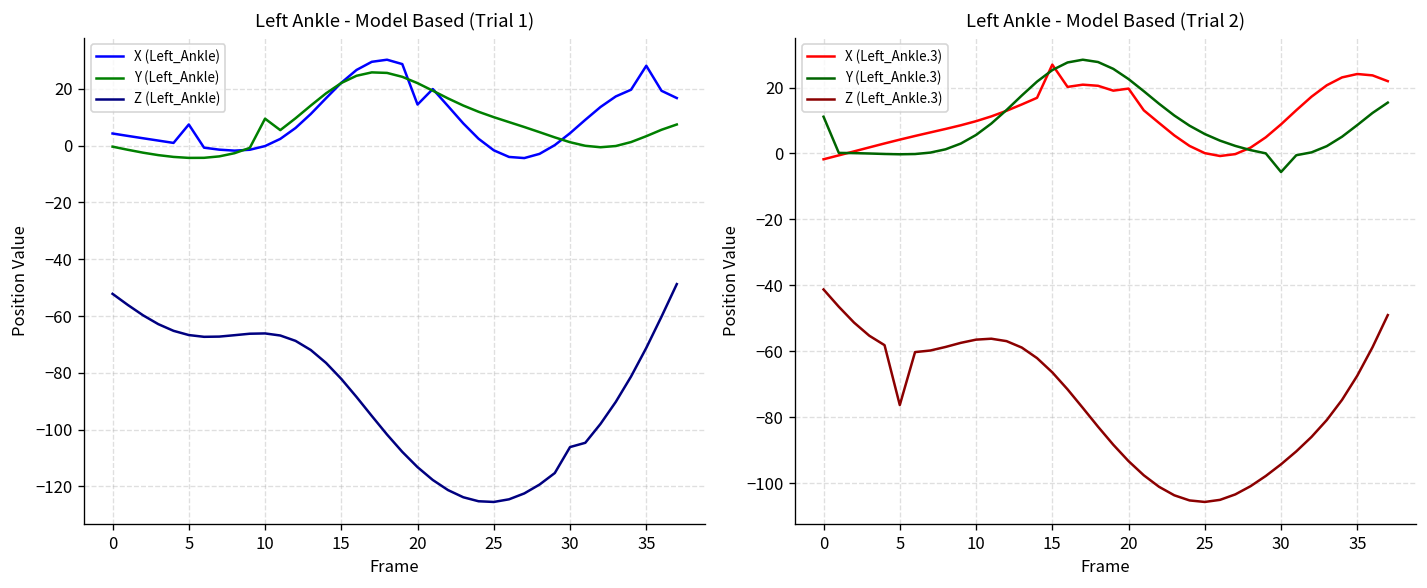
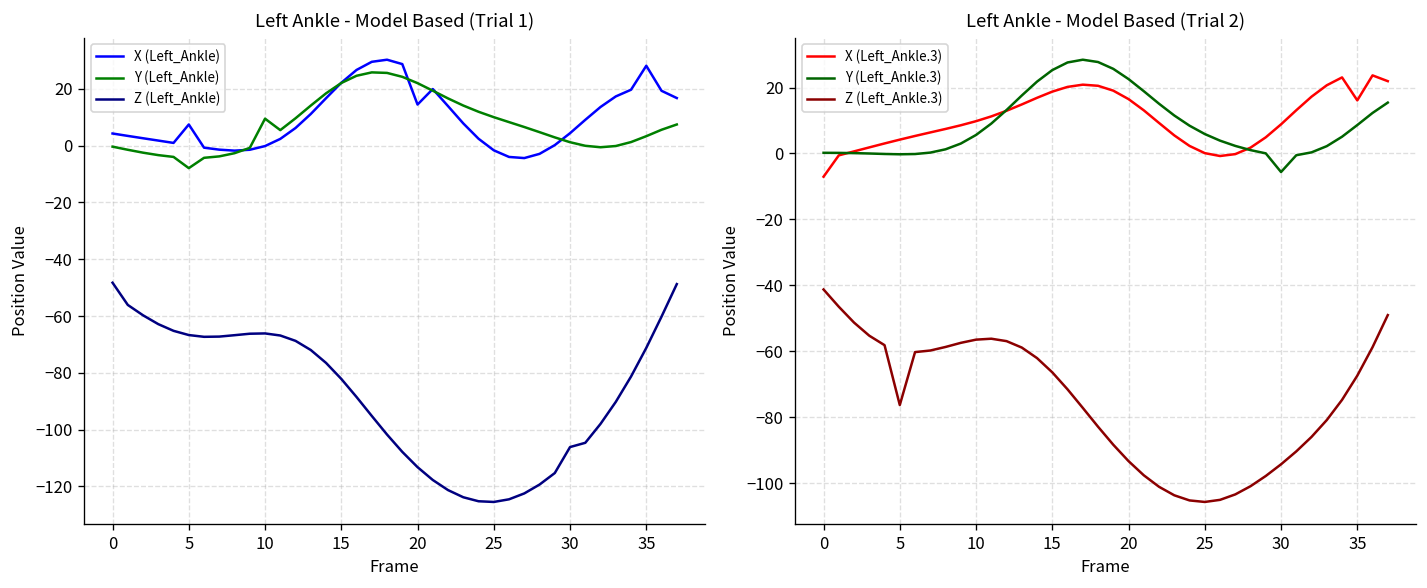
Left Ankle - Model Based (Trial 1), Z (Left_Ankle), 0: -52 -> -48
Left Ankle - Model Based (Trial 1), Y (Left_Ankle), 5: -4 -> -8
Left Ankle - Model Based (Trial 2), X (Left_Ankle.3), 0: -2 -> -7
Left Ankle - Model Based (Trial 2), Y (Left_Ankle.3), 0: 11 -> 0
Left Ankle - Model Based (Trial 2), X (Left_Ankle.3), 15: 27 -> 19
Left Ankle - Model Based (Trial 2), X (Left_Ankle.3), 20: 20 -> 16
Left Ankle - Model Based (Trial 2), X (Left_Ankle.3), 35: 24 -> 16
